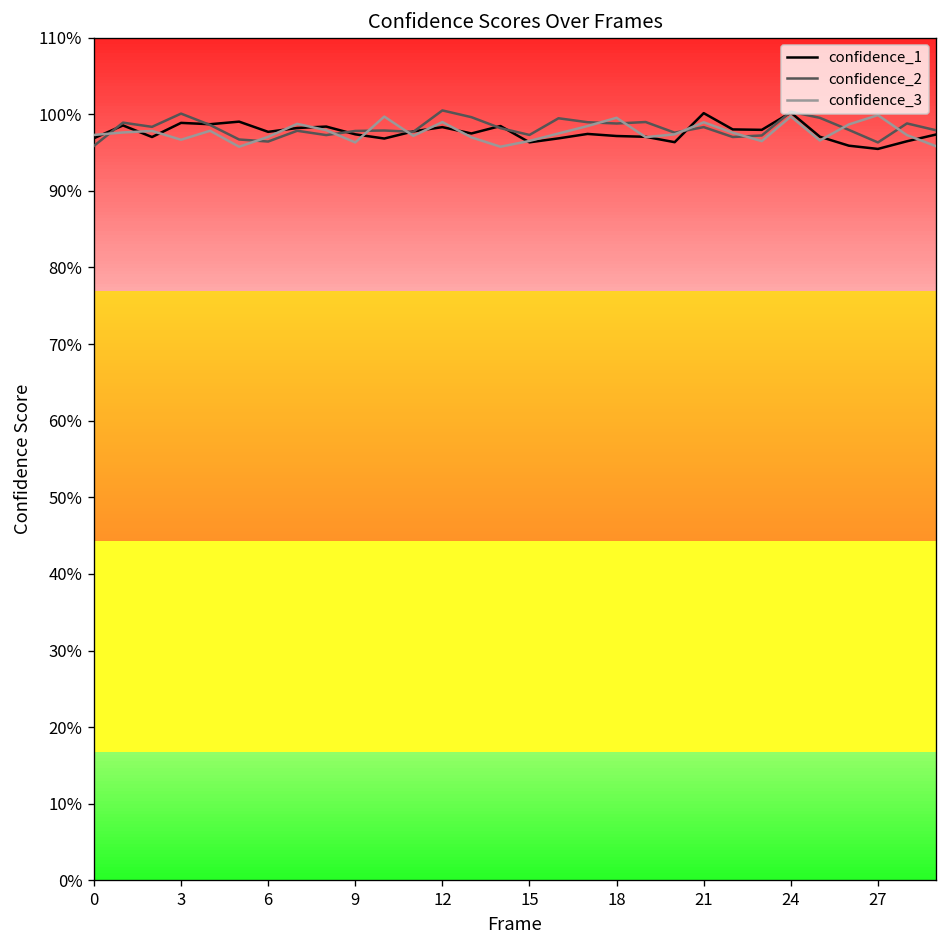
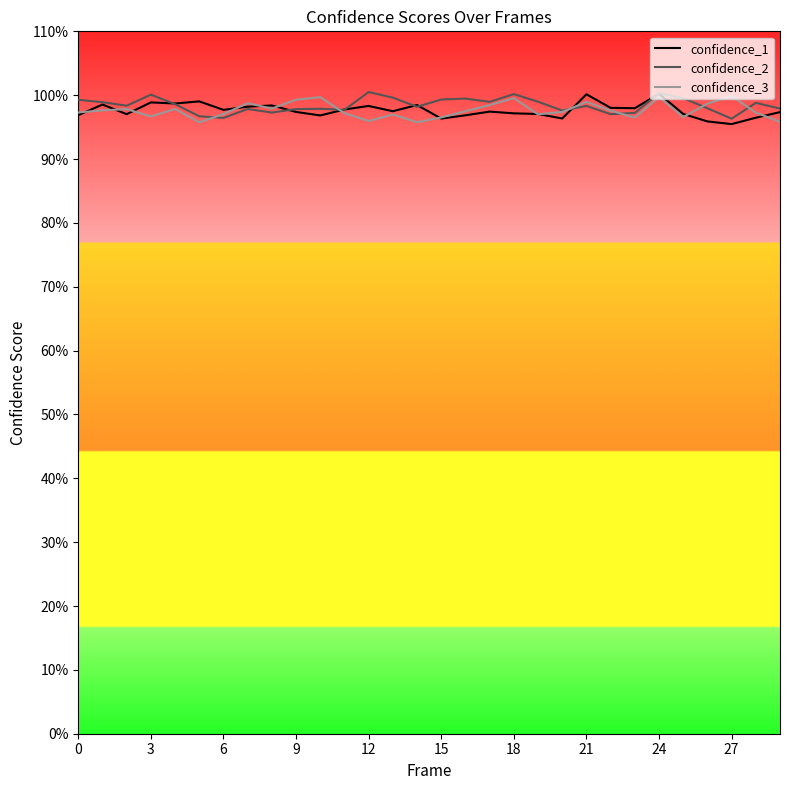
confidence_2, 0: 96% -> 99%
confidence_3, 9: 96% -> 99%
confidence_3, 12: 99% -> 96%
confidence_2, 15: 97% -> 99%
confidence_2, 18: 99% -> 100%
